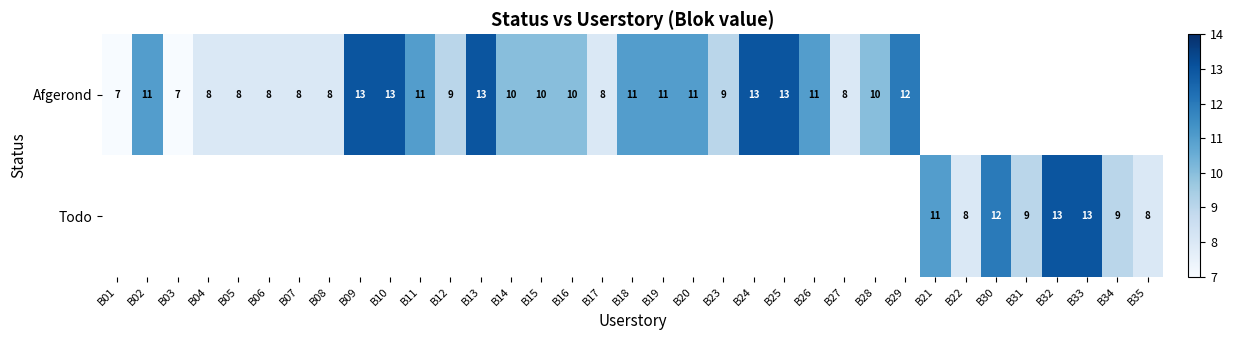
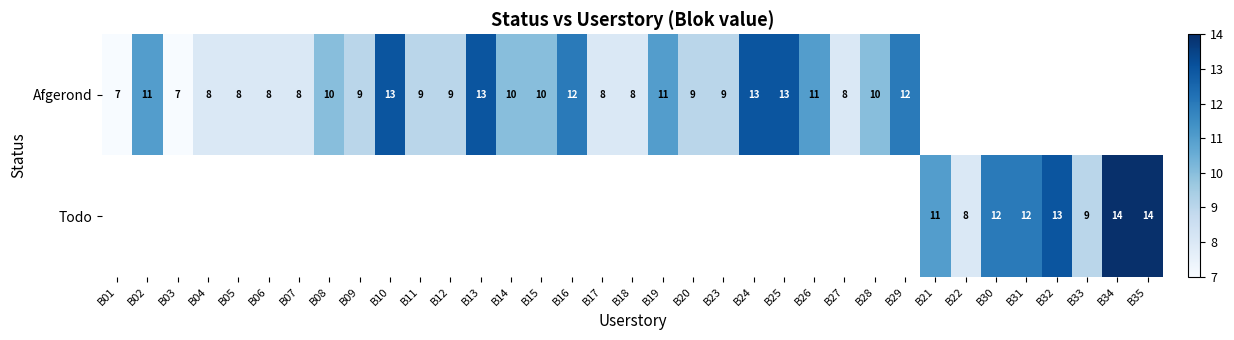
Afgerond, B08: 8 -> 10
Afgerond, B09: 13 -> 9
Afgerond, B11: 11 -> 9
Afgerond, B16: 10 -> 12
Afgerond, B18: 11 -> 8
Afgerond, B20: 11 -> 9
Todo, B31: 9 -> 12
Todo, B33: 13 -> 9
Todo, B34: 9 -> 14
Todo, B35: 8 -> 14
